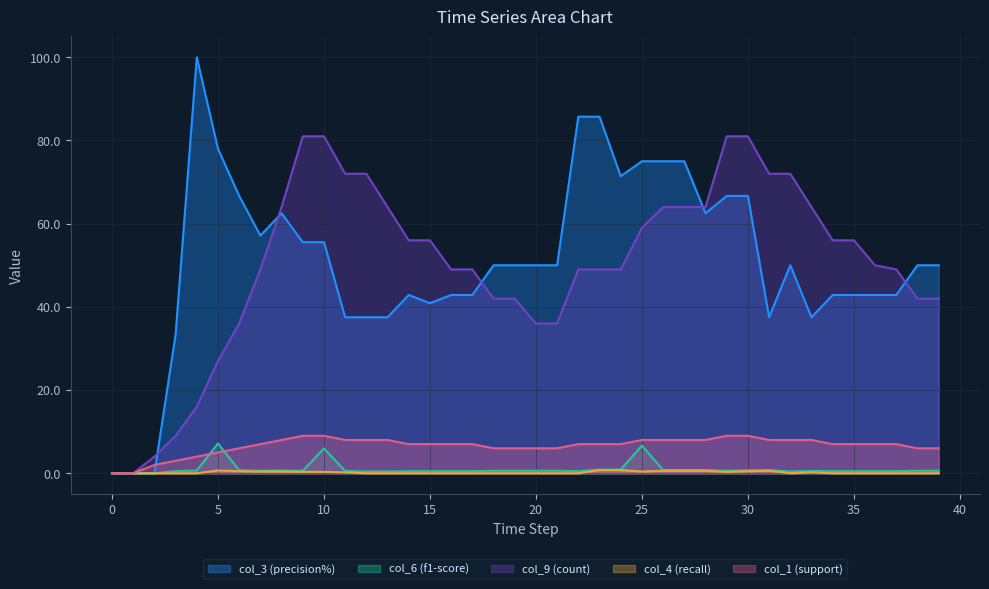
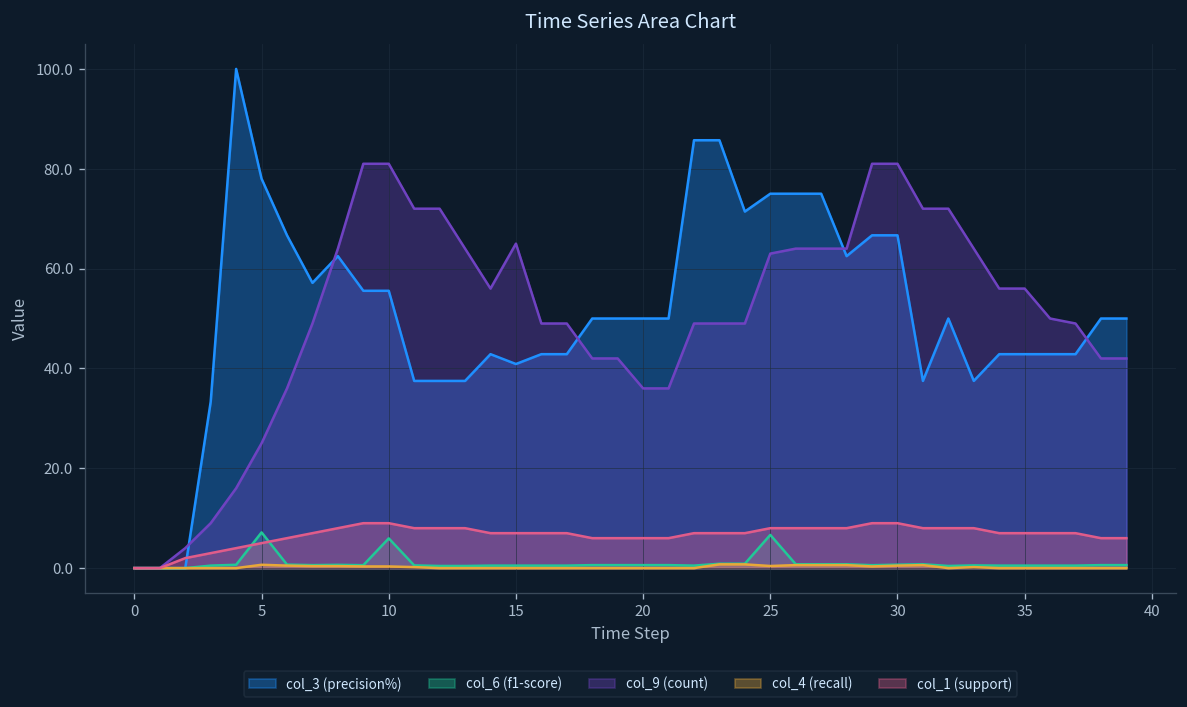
col_9 (count), 5: 27 -> 25
col_9 (count), 15: 56 -> 65
col_9 (count), 25: 59 -> 63
